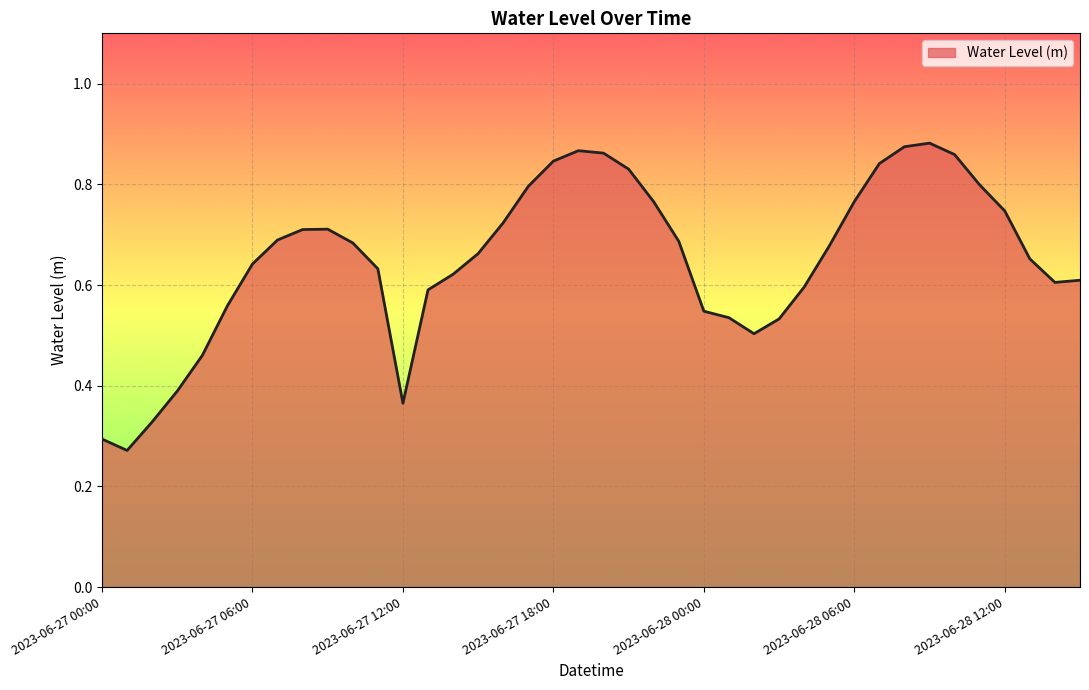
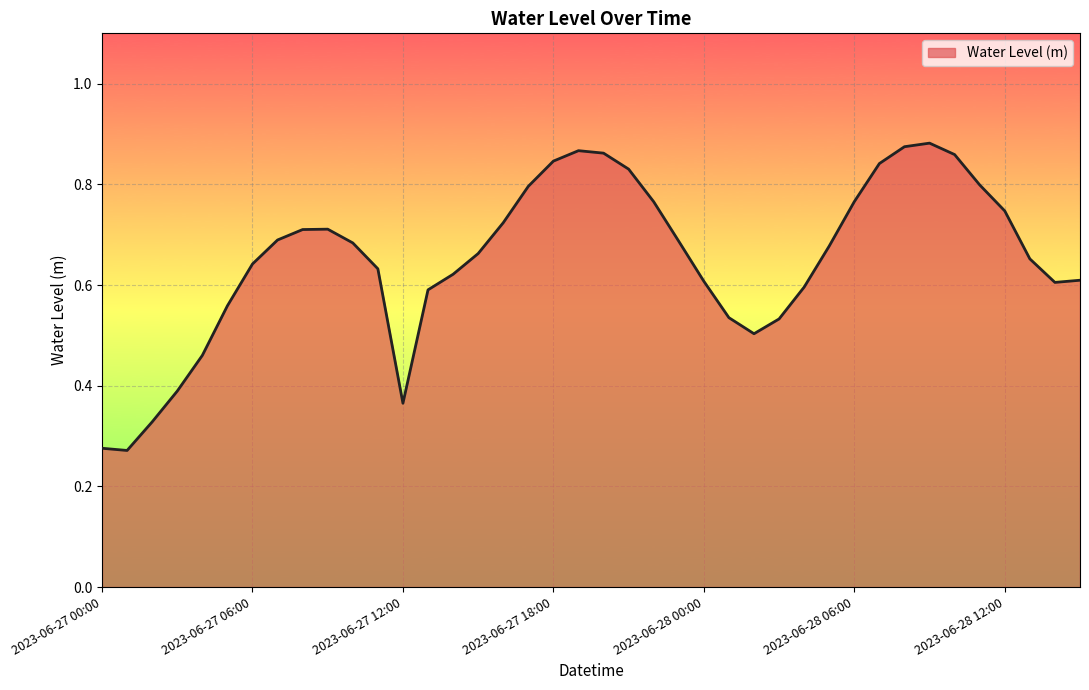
2023-06-27 00:00: 0.29 -> 0.28
2023-06-28 00:00: 0.55 -> 0.61
